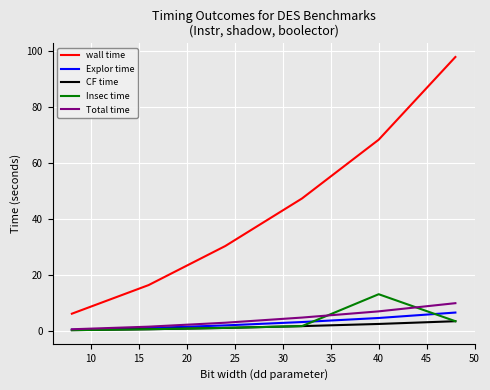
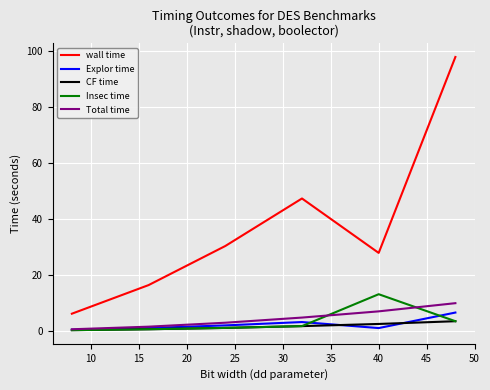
wall time, 40: 68 -> 28
Explor time, 40: 4 -> 1
